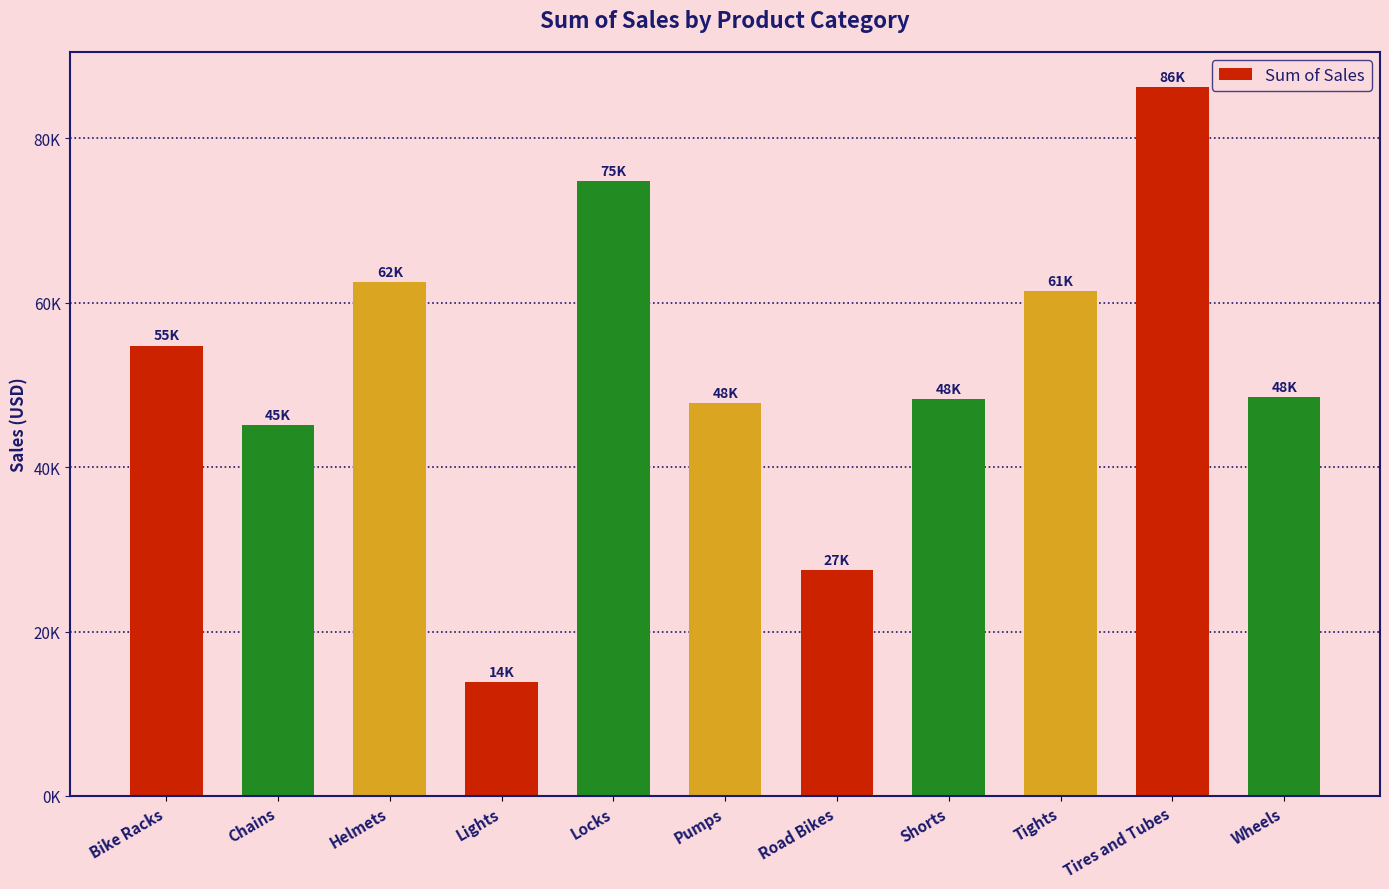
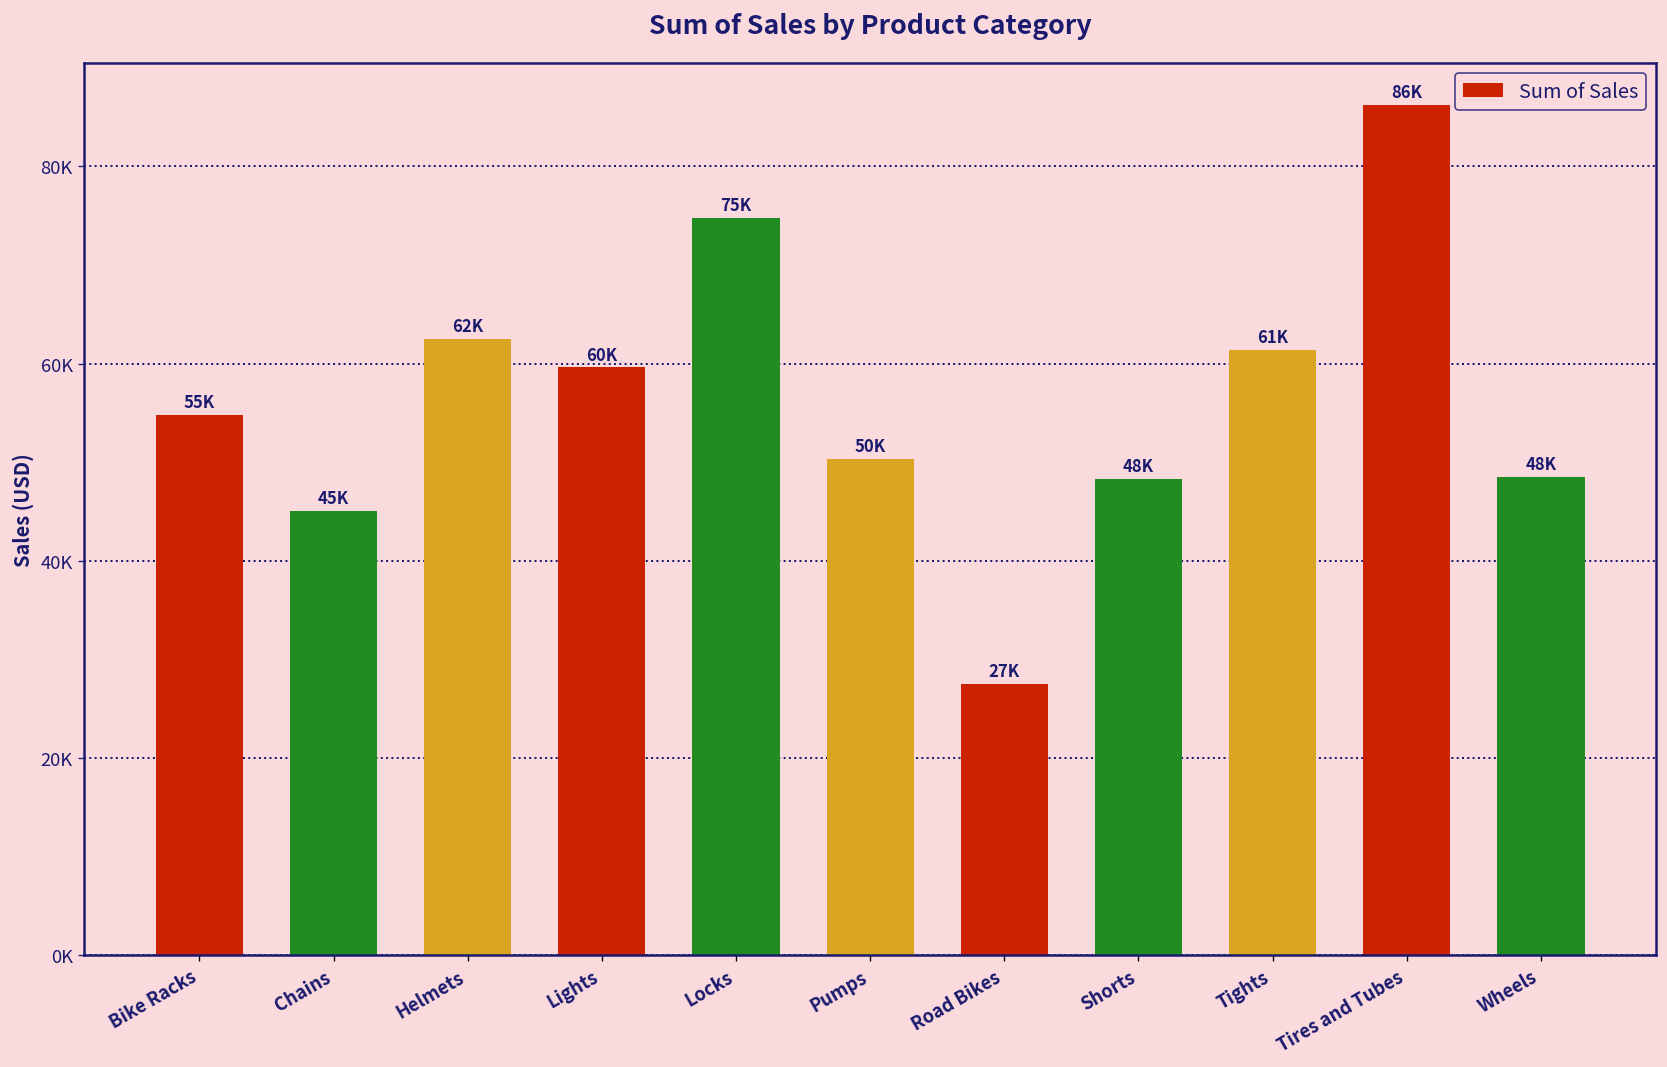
Lights: 14K -> 60K
Pumps: 48K -> 50K
